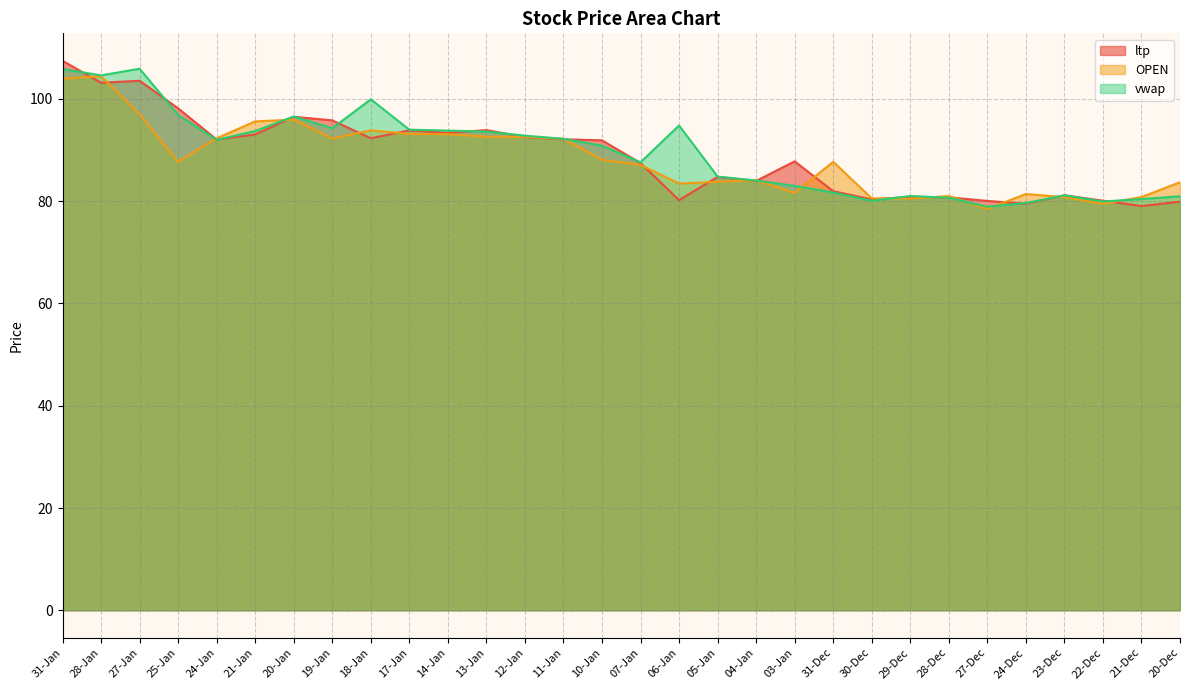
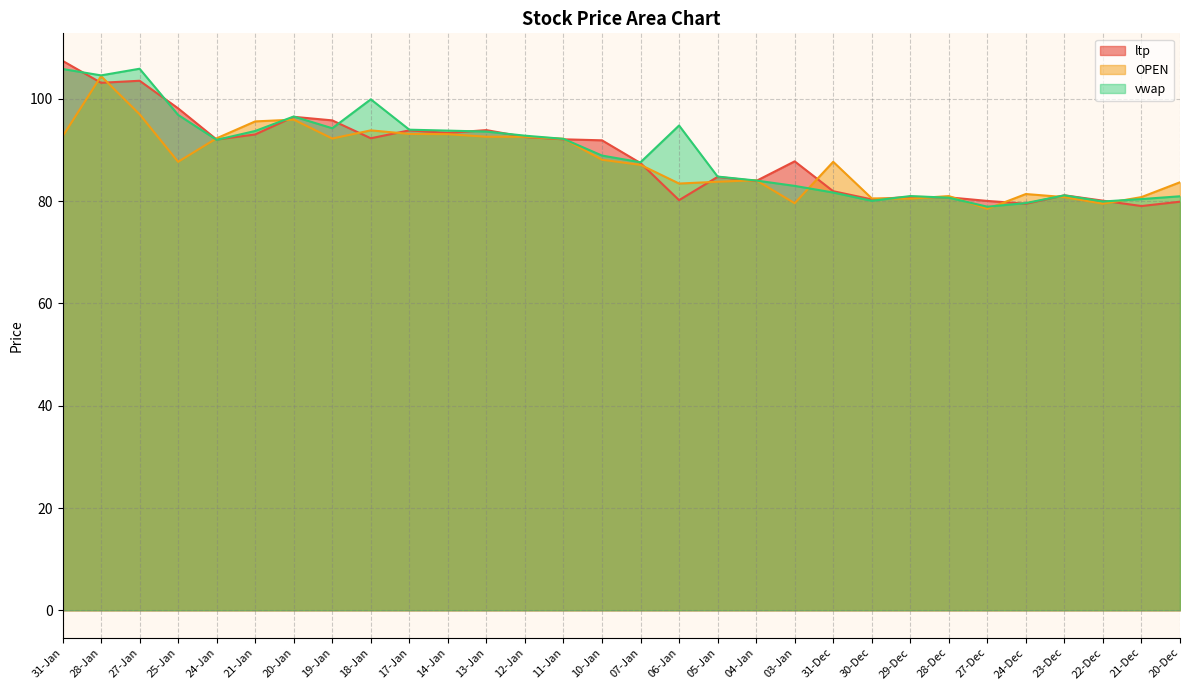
OPEN, 31-Jan: 104 -> 93
vwap, 10-Jan: 91 -> 89
OPEN, 03-Jan: 82 -> 80
